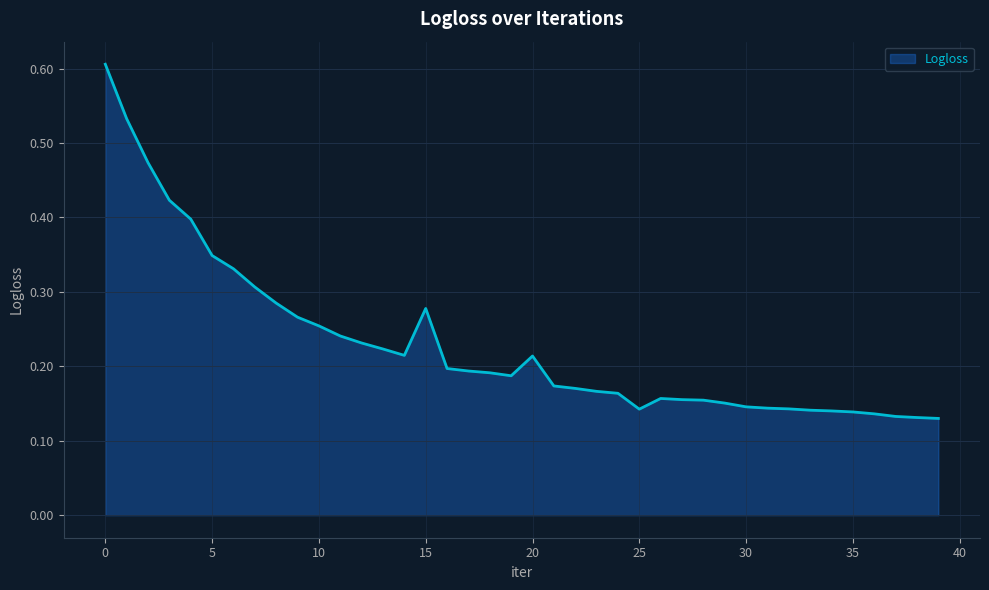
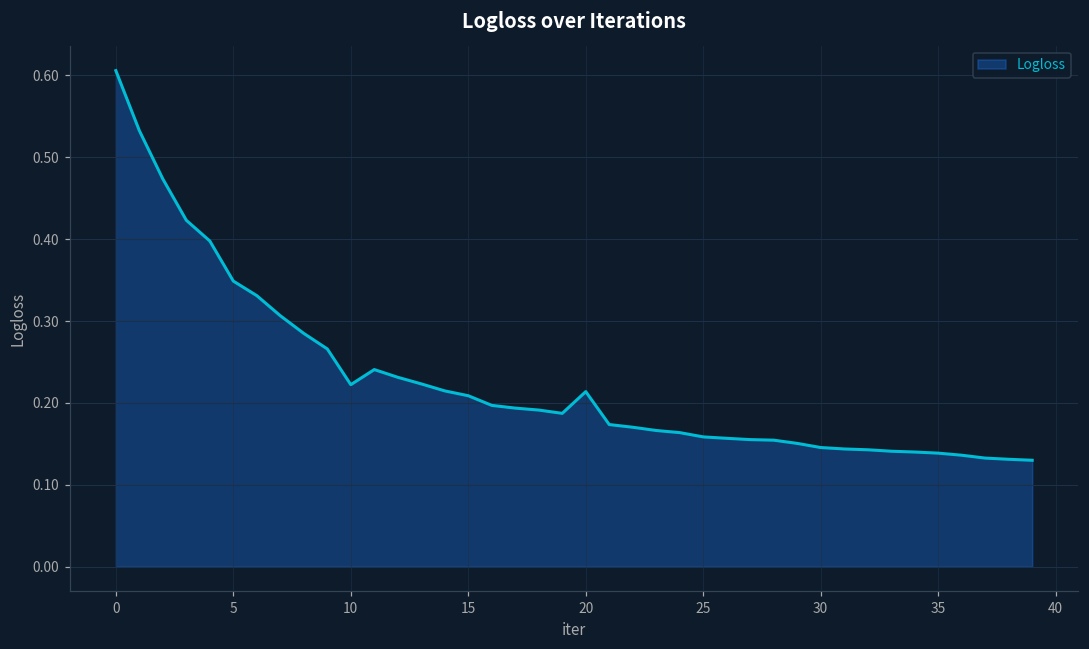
10: 0.25 -> 0.22
15: 0.28 -> 0.21
25: 0.14 -> 0.16
